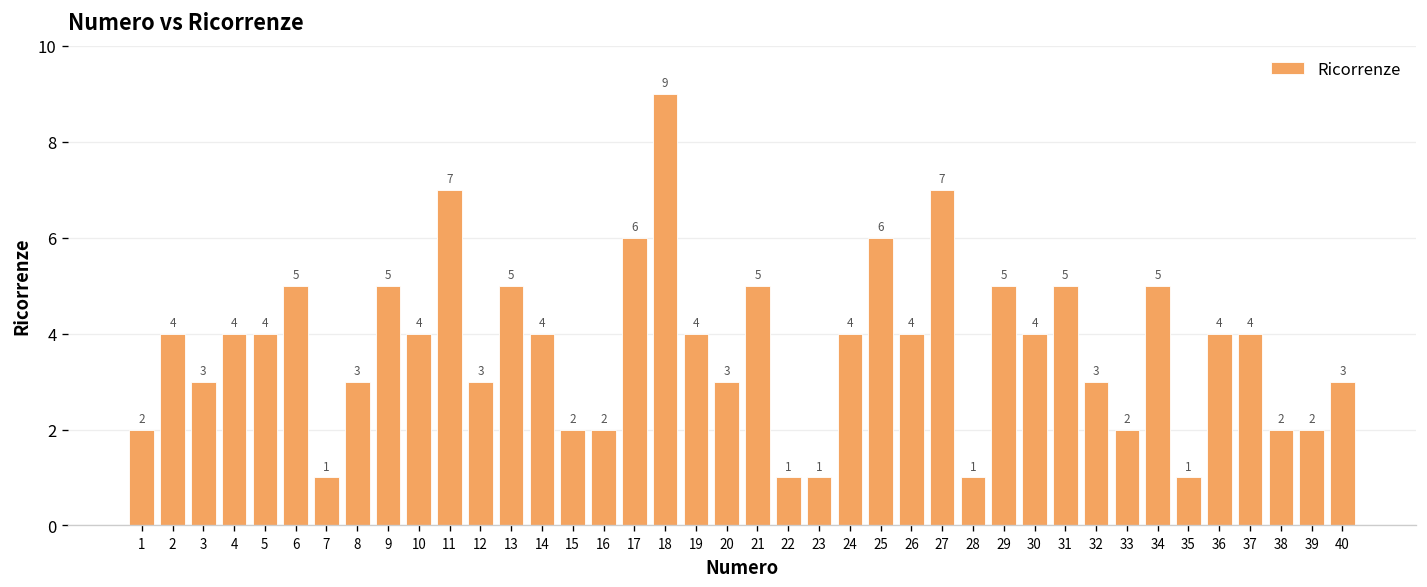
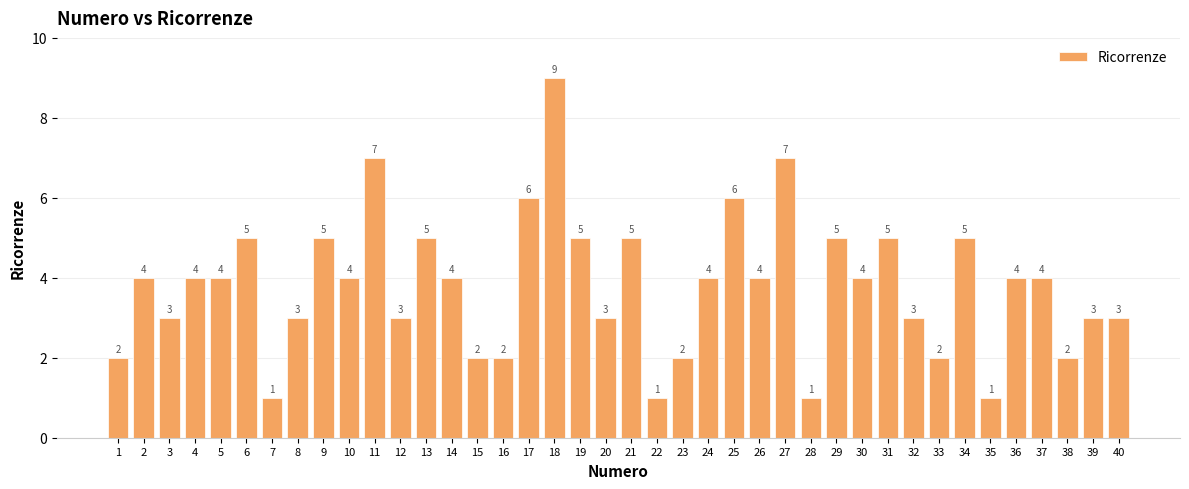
19: 4 -> 5
23: 1 -> 2
39: 2 -> 3
